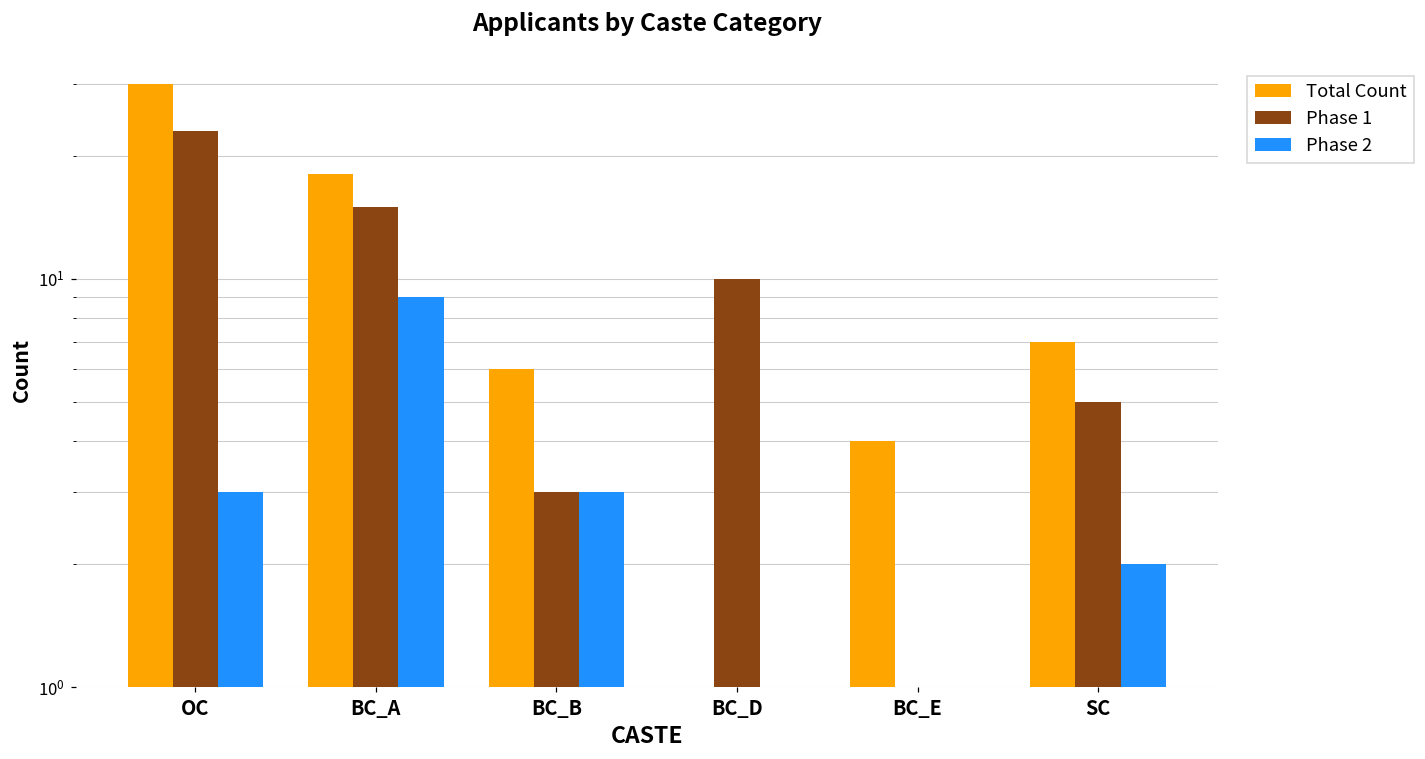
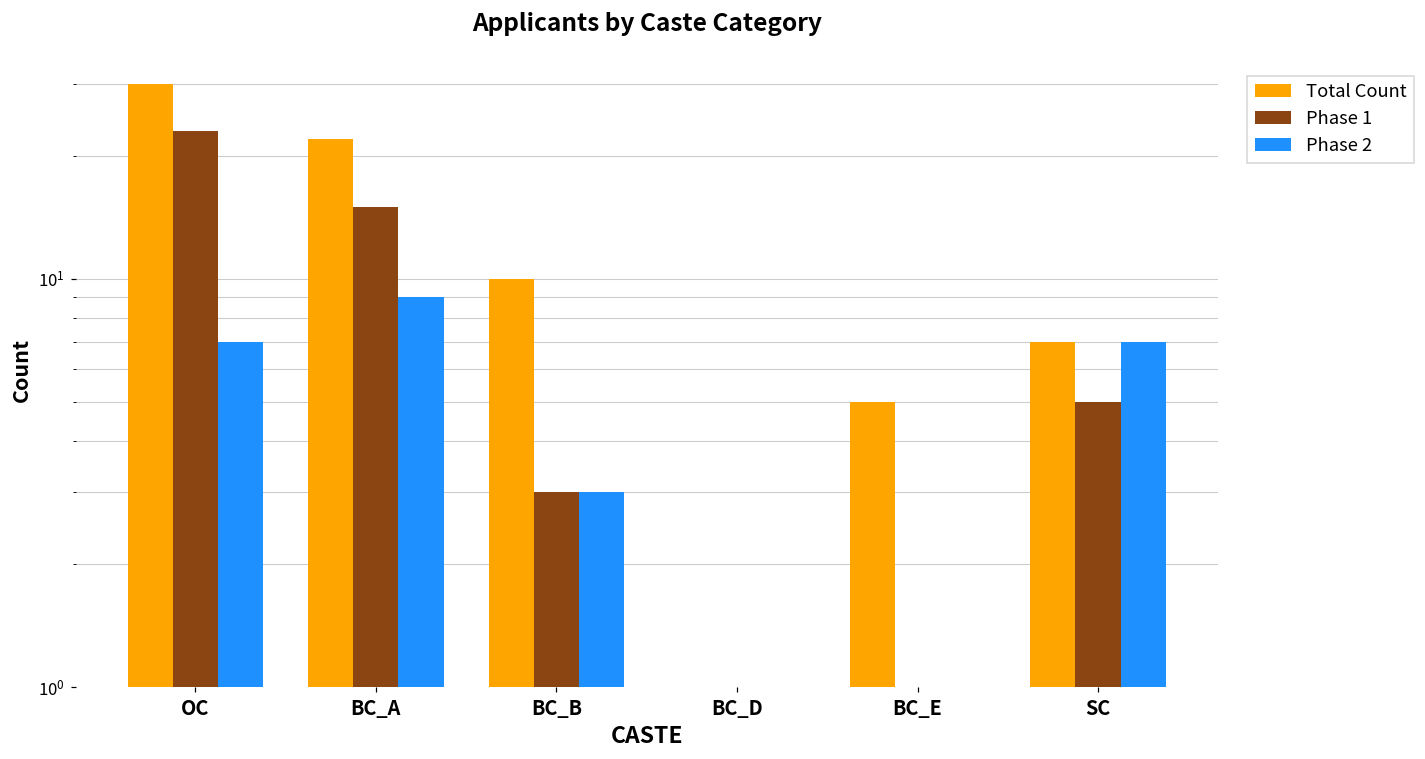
Phase 2, OC: 3 -> 7
Total Count, BC_A: 18 -> 22
Total Count, BC_B: 6 -> 10
Phase 1, BC_D: 10 -> 1
Total Count, BC_E: 4 -> 5
Phase 2, SC: 2 -> 7
